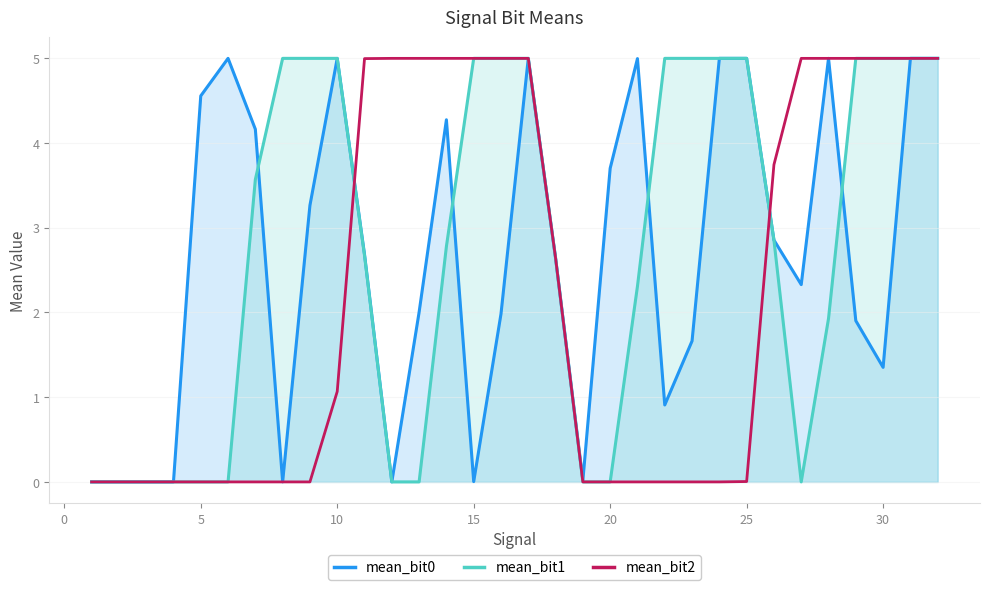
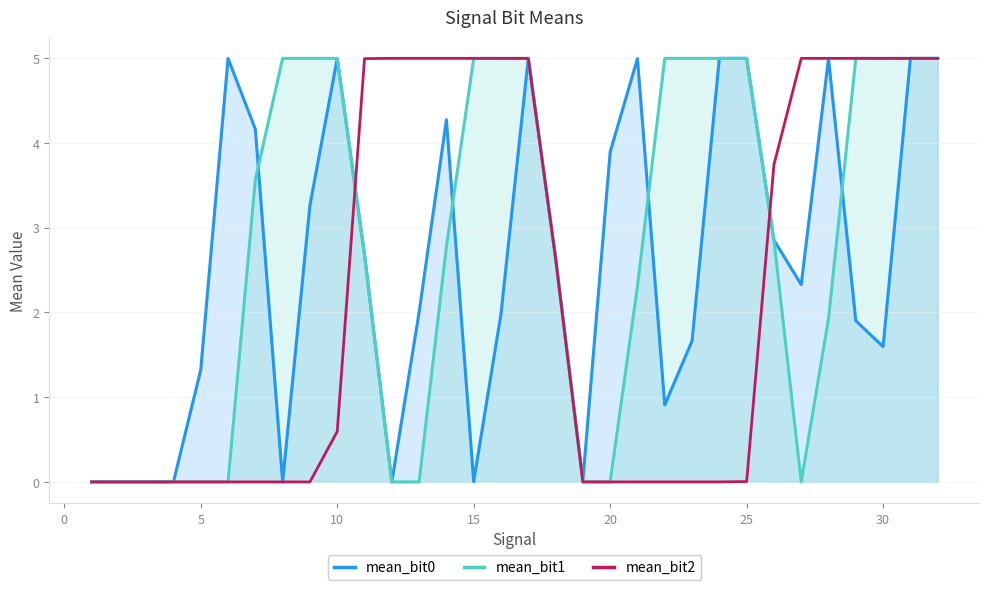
mean_bit0, 5: 4.6 -> 1.3
mean_bit2, 10: 1.1 -> 0.6
mean_bit0, 20: 3.7 -> 3.9
mean_bit0, 30: 1.4 -> 1.6
